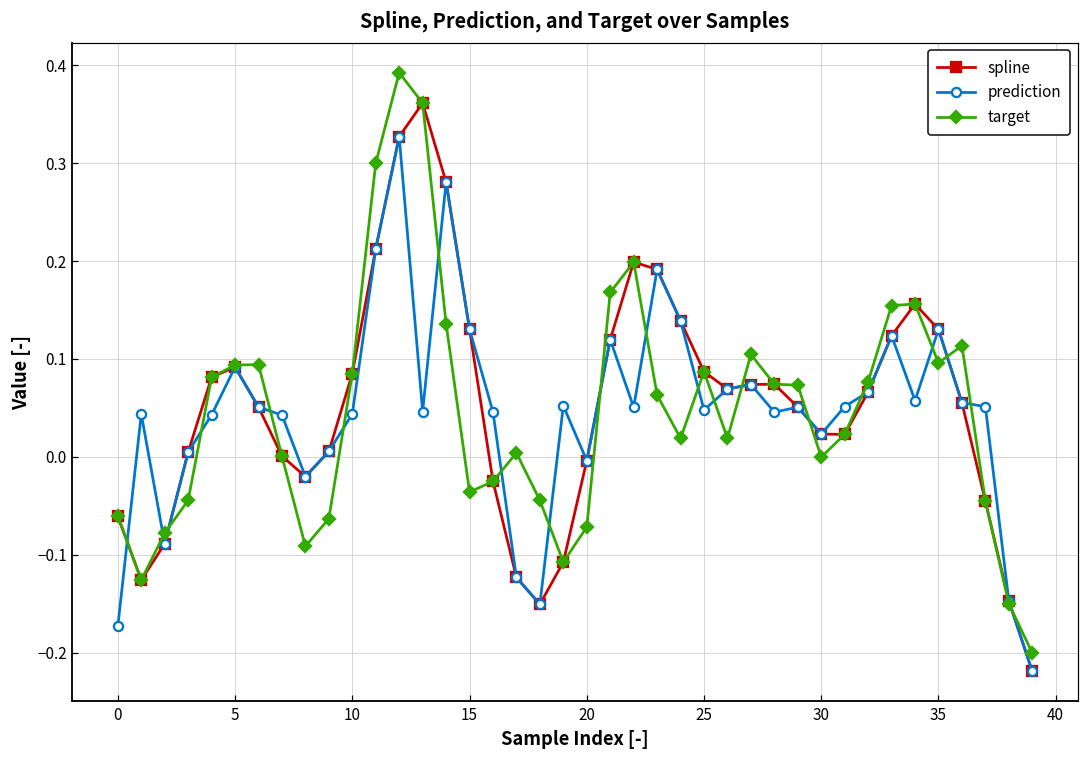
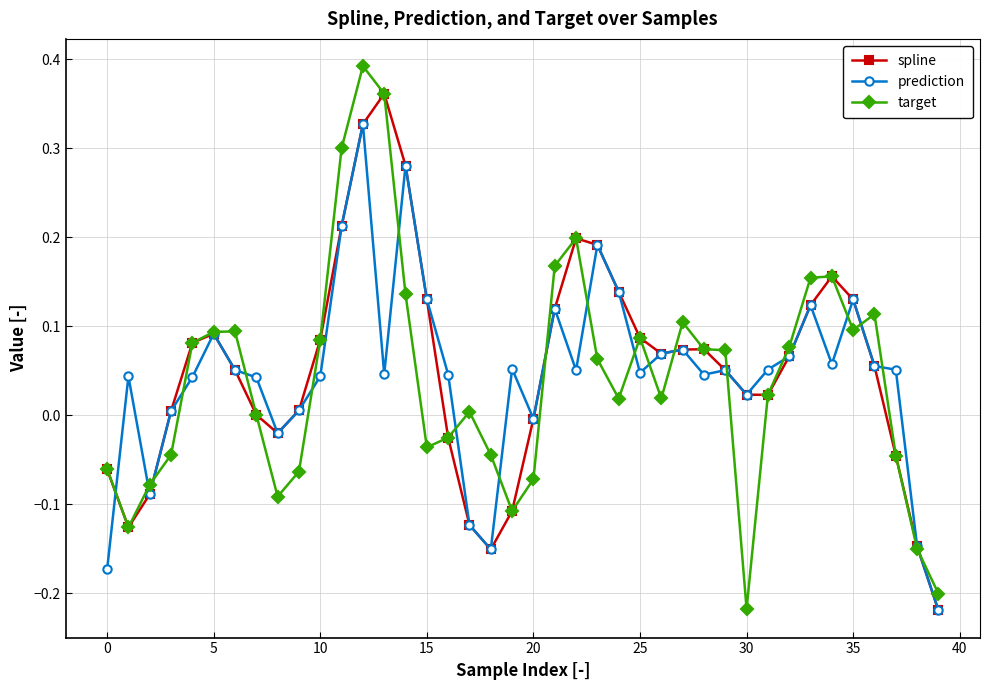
target, 30: 0.00 -> -0.22
